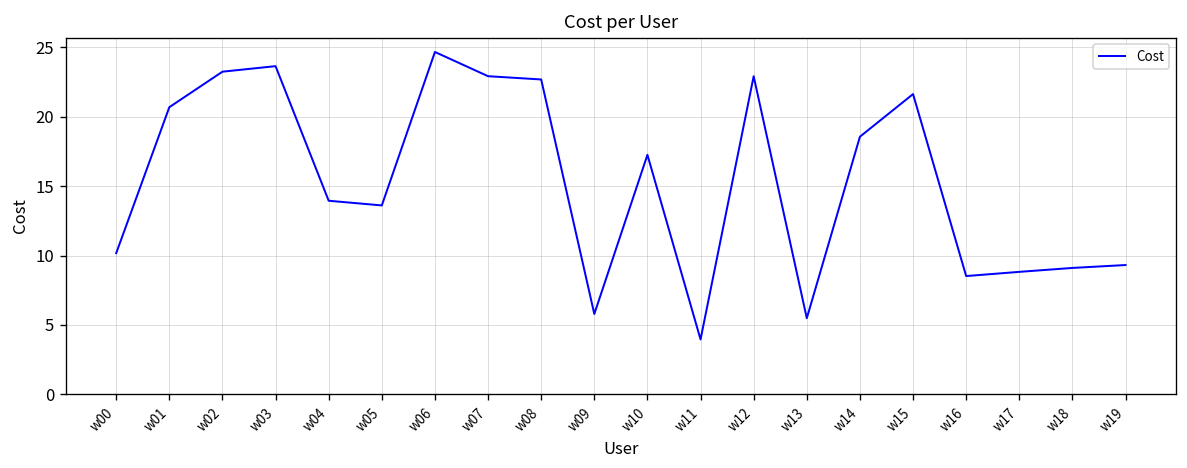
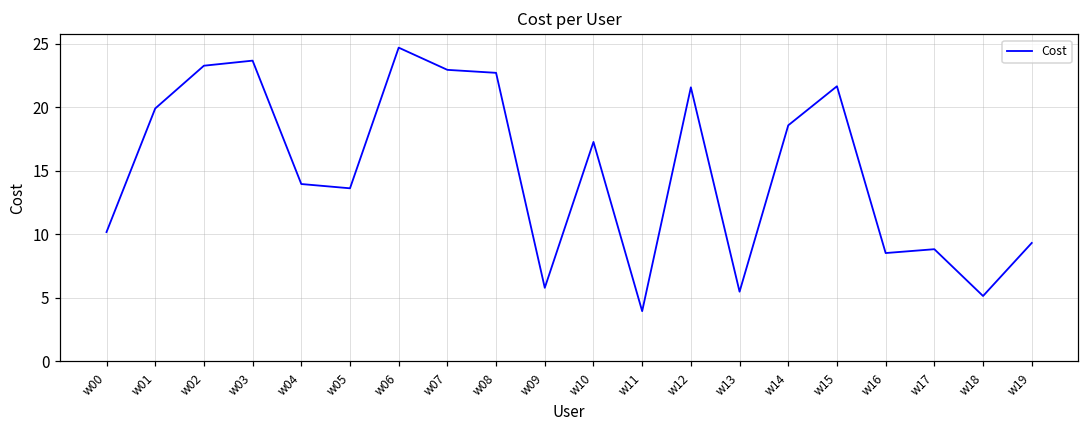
w01: 20.7 -> 19.9
w12: 22.9 -> 21.6
w18: 9.1 -> 5.1
